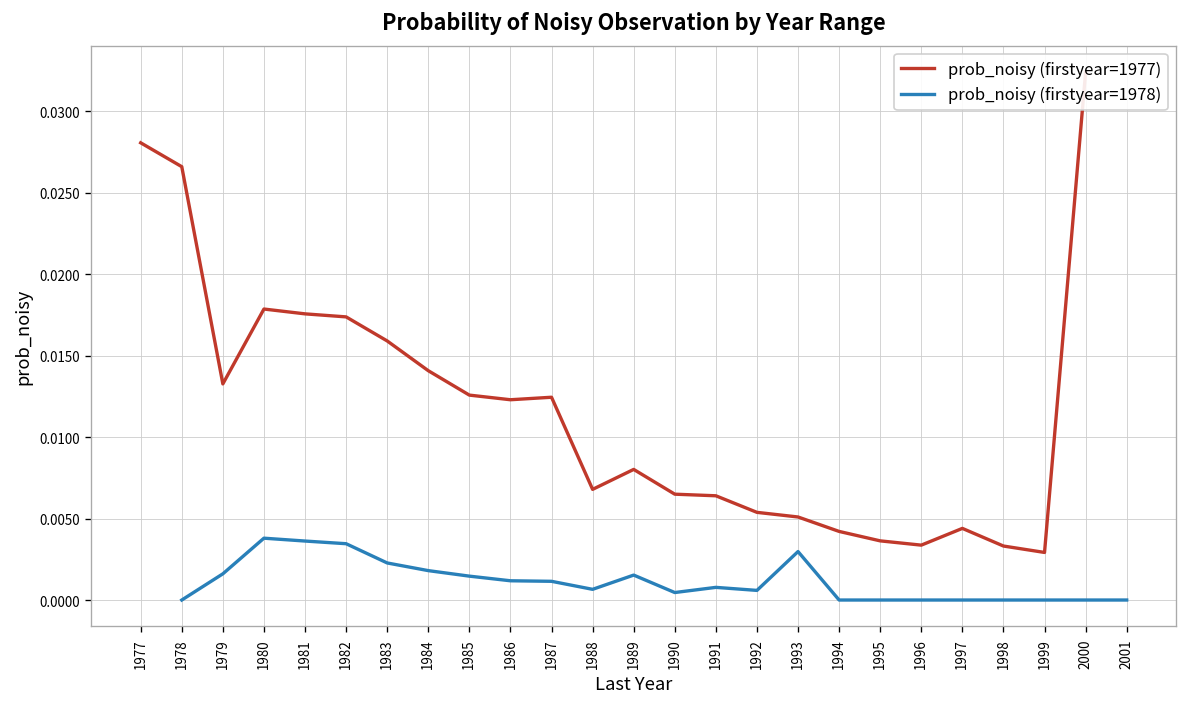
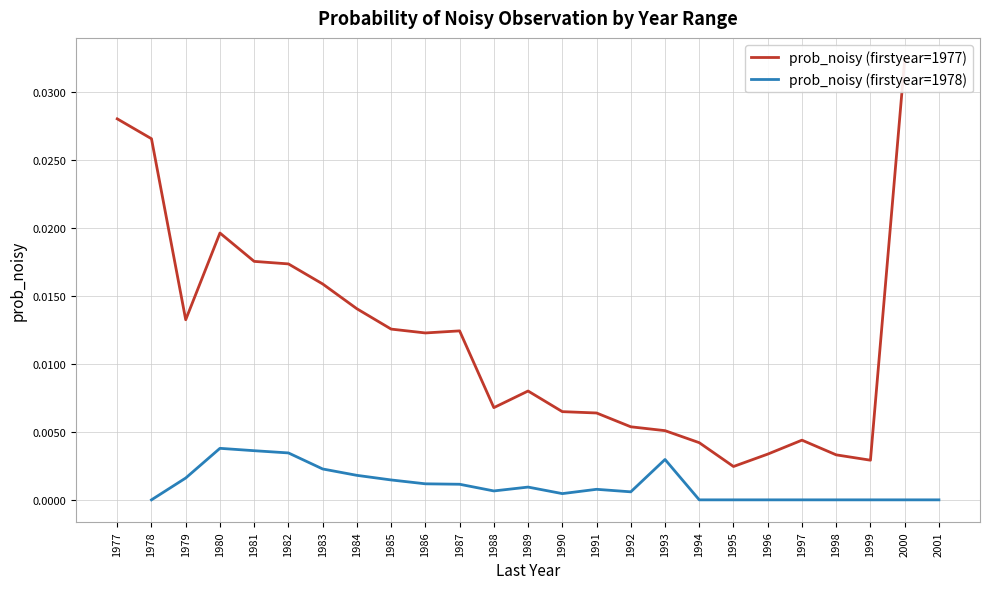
prob_noisy (firstyear=1977), 1980: 0.0179 -> 0.0196
prob_noisy (firstyear=1978), 1989: 0.0015 -> 0.0009
prob_noisy (firstyear=1977), 1995: 0.0036 -> 0.0025
